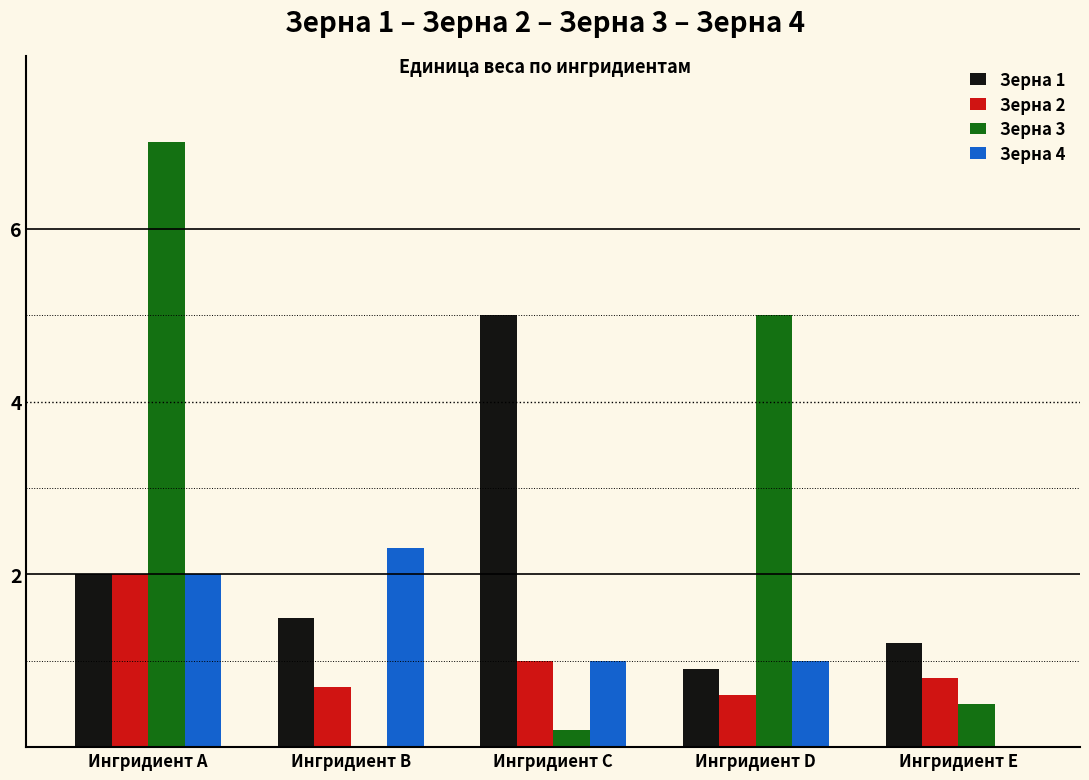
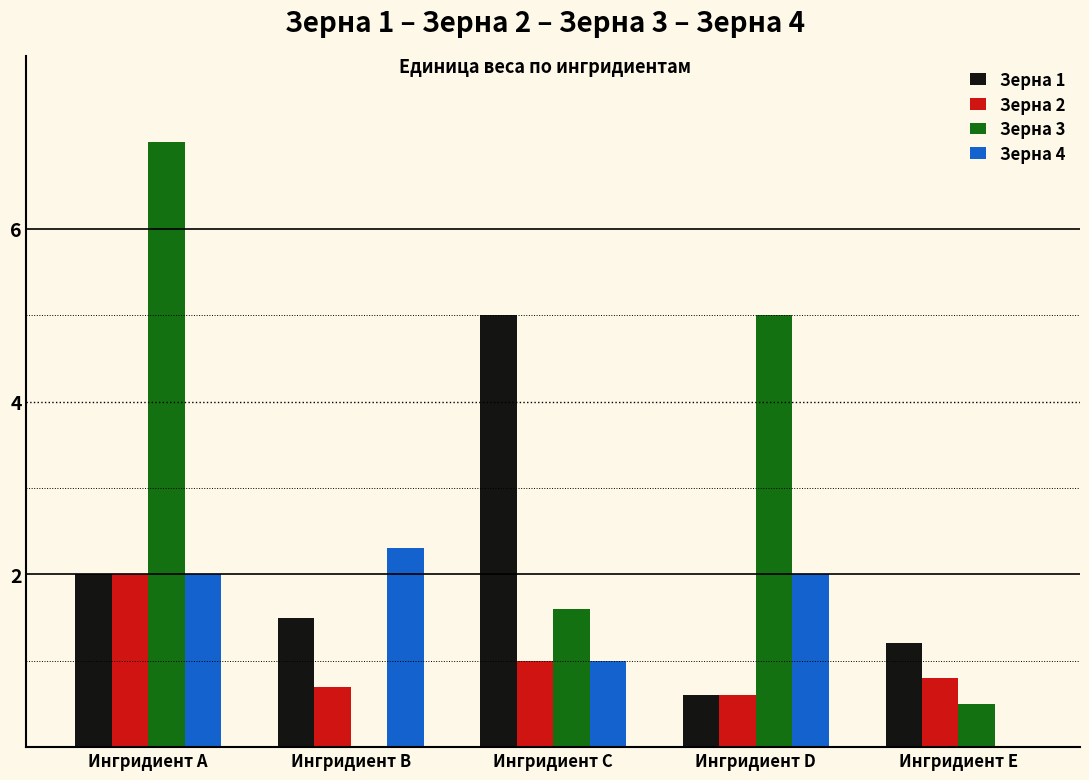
Зерна 3, Ингридиент C: 0.2 -> 1.6
Зерна 1, Ингридиент D: 0.9 -> 0.6
Зерна 4, Ингридиент D: 1 -> 2
